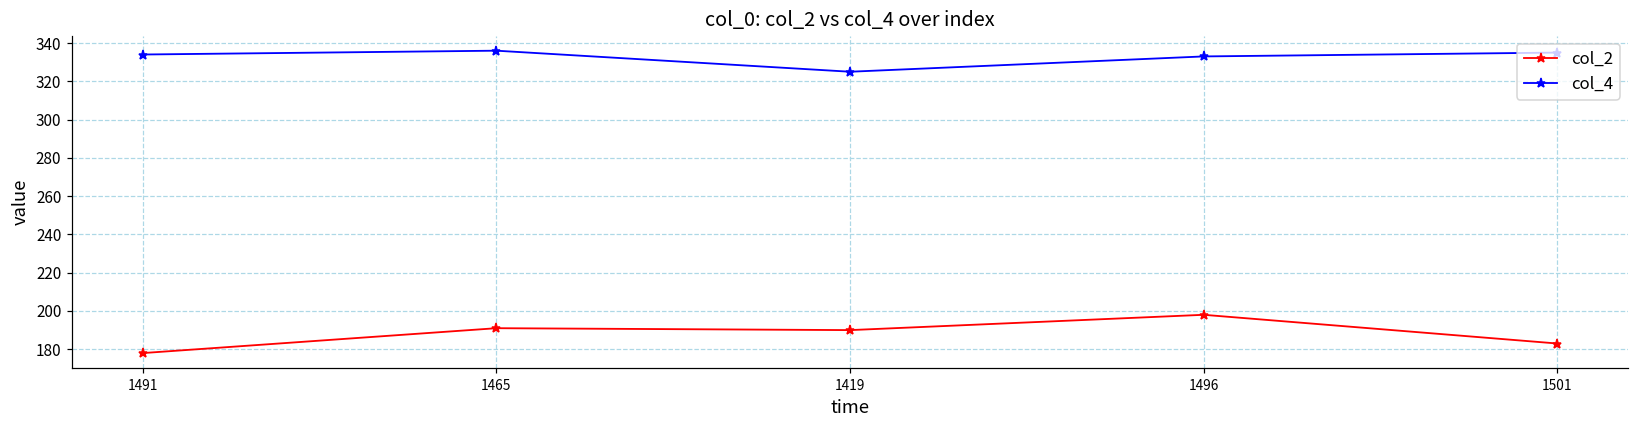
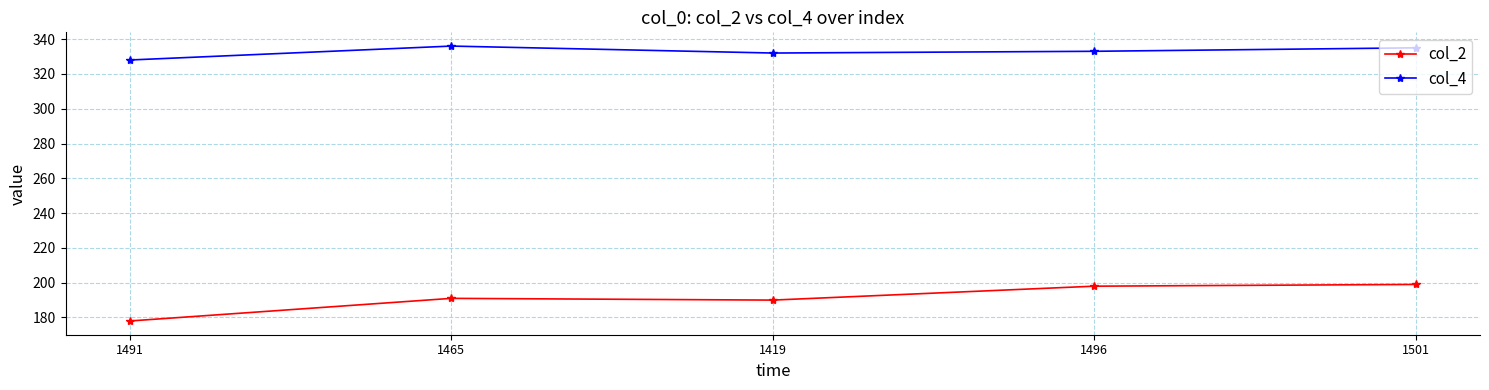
col_4, 1491: 334 -> 328
col_4, 1419: 325 -> 332
col_2, 1501: 183 -> 199
